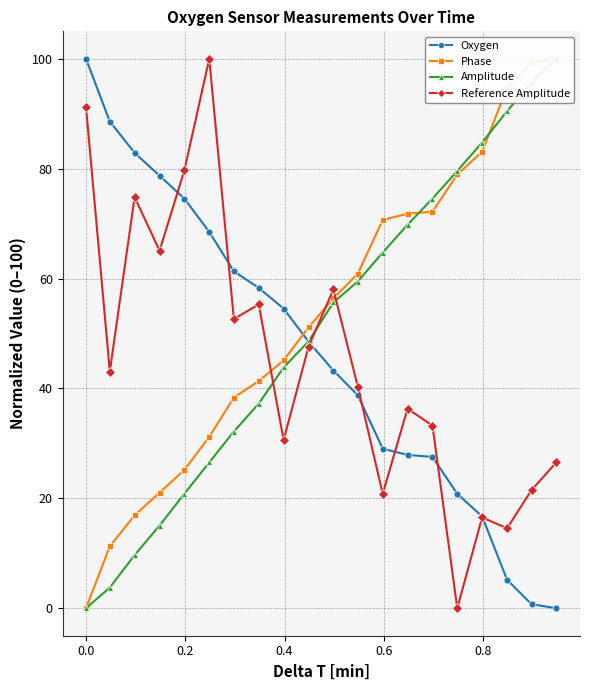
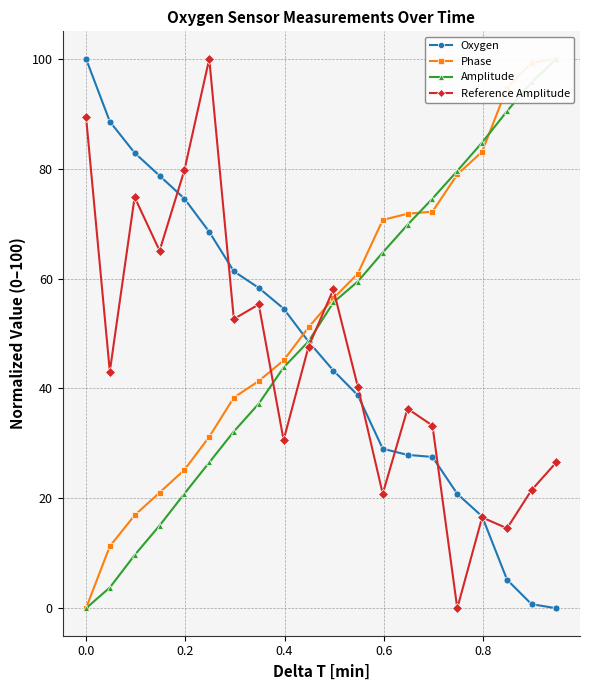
Reference Amplitude, 0.0: 91 -> 89
